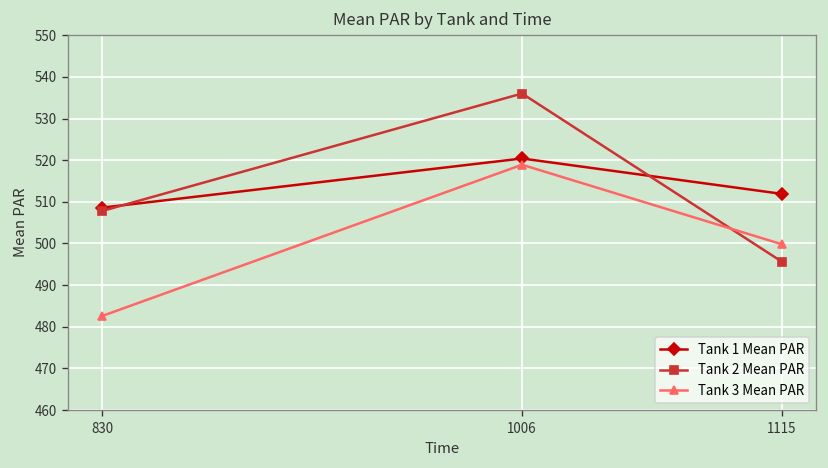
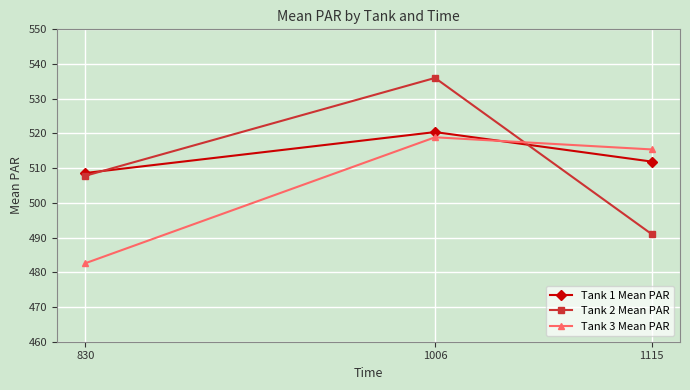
Tank 2 Mean PAR, 1115: 496 -> 491
Tank 3 Mean PAR, 1115: 500 -> 515
